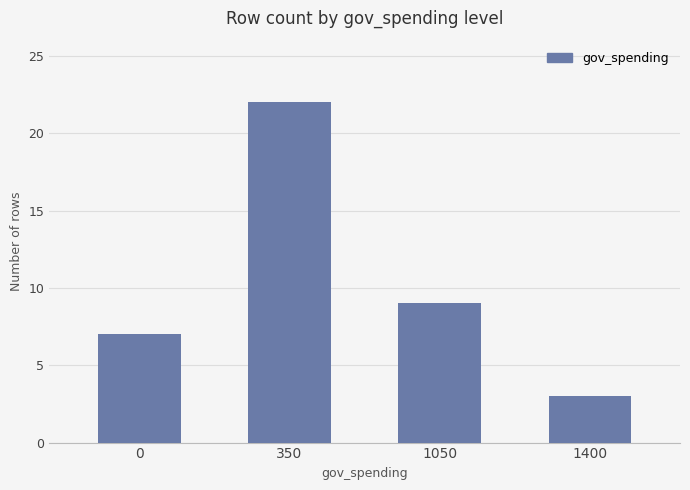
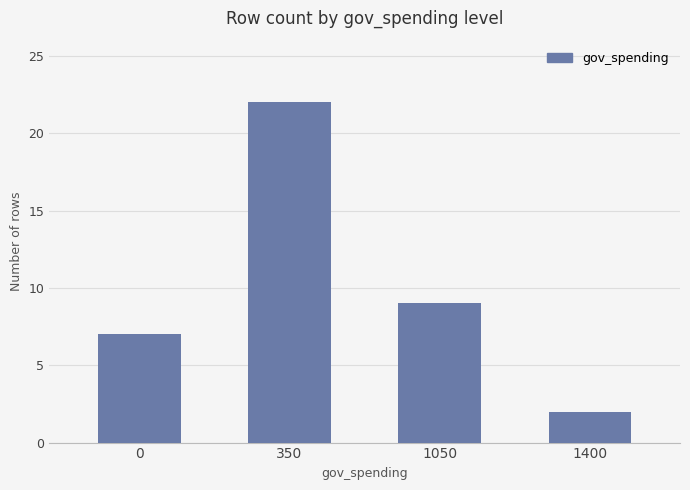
1400: 3 -> 2
